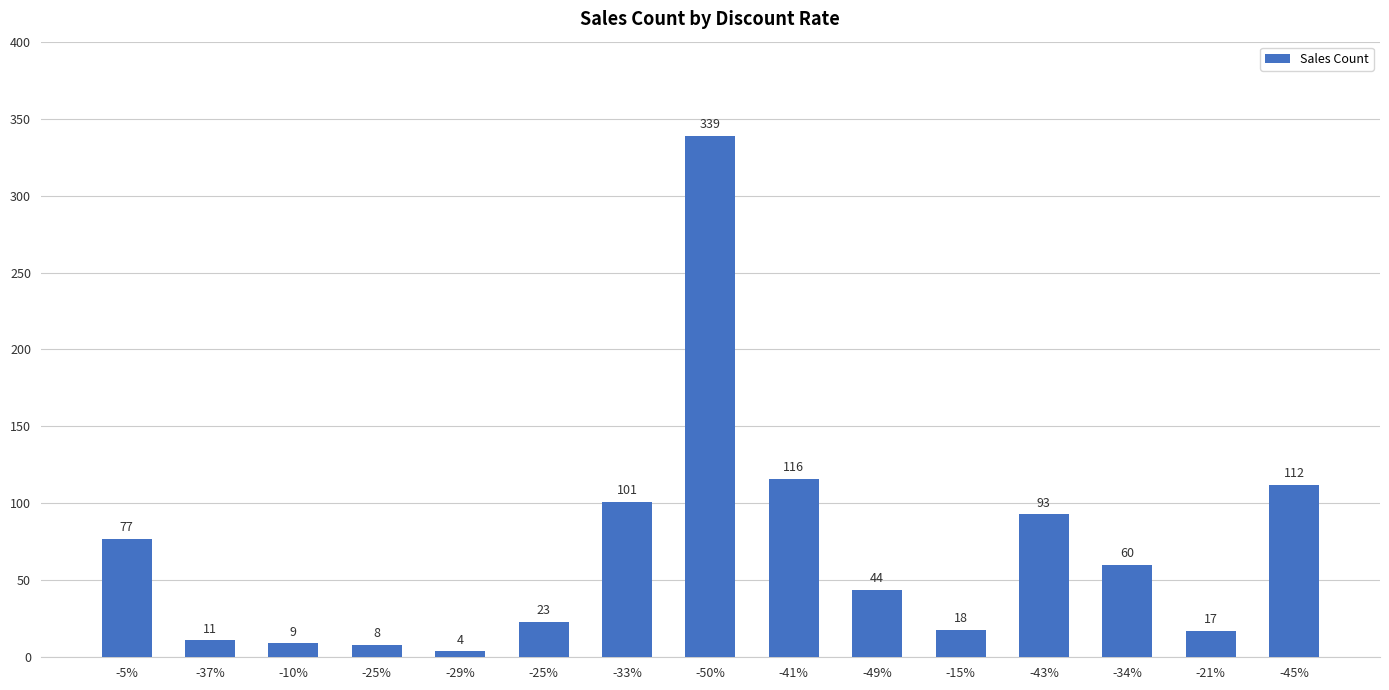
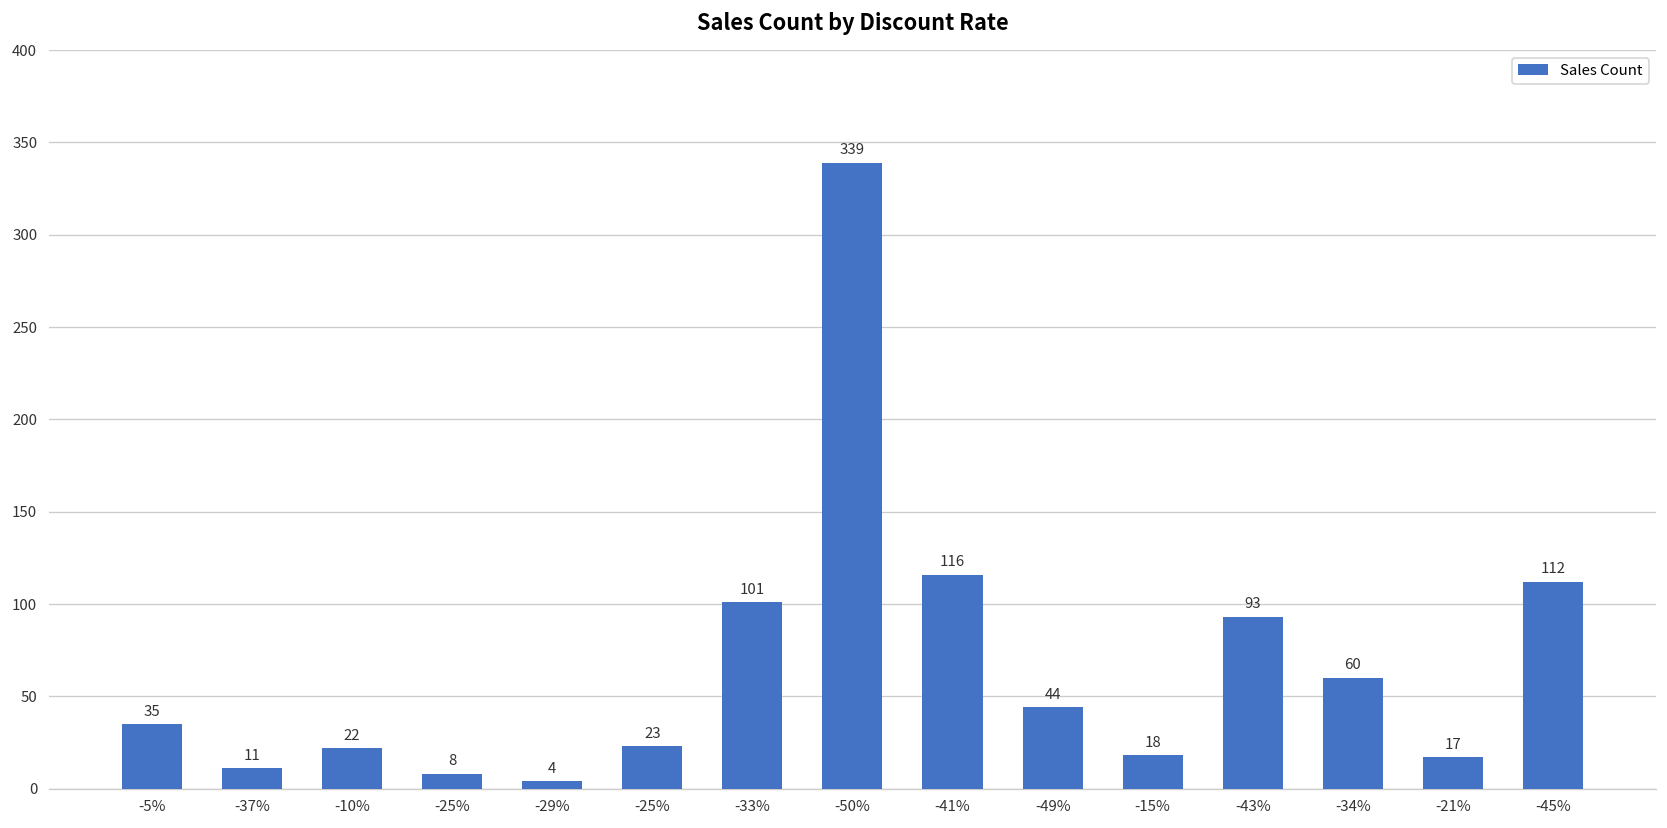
-5%: 77 -> 35
-10%: 9 -> 22
